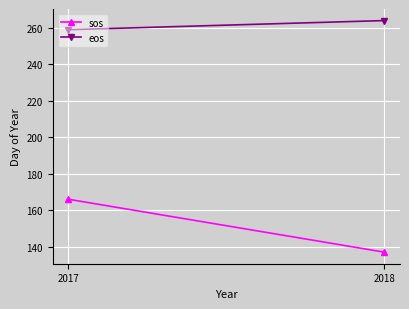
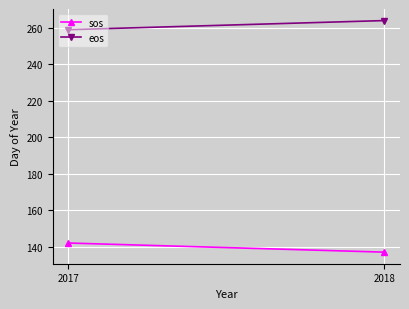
sos, 2017: 166 -> 142
